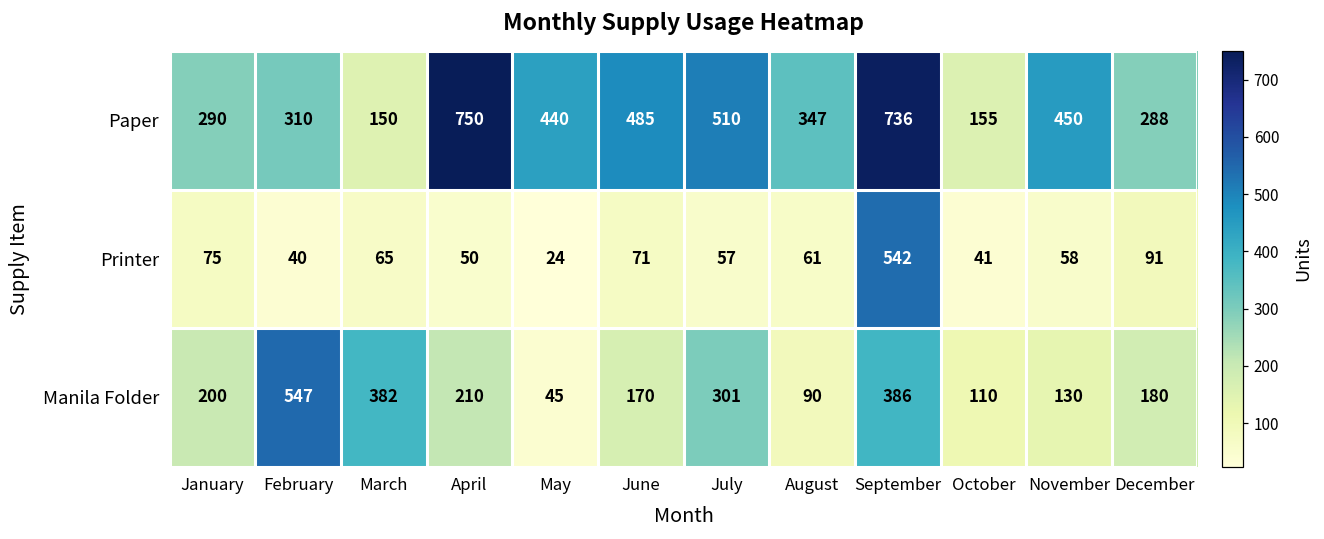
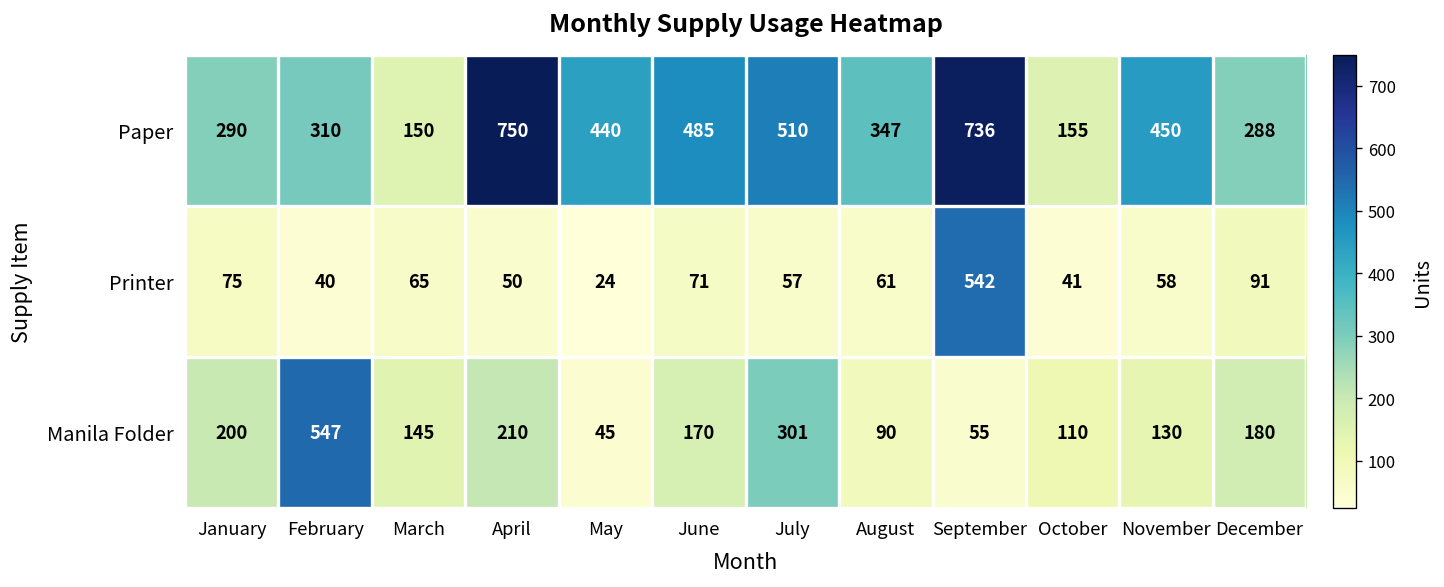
Manila Folder, March: 382 -> 145
Manila Folder, September: 386 -> 55
